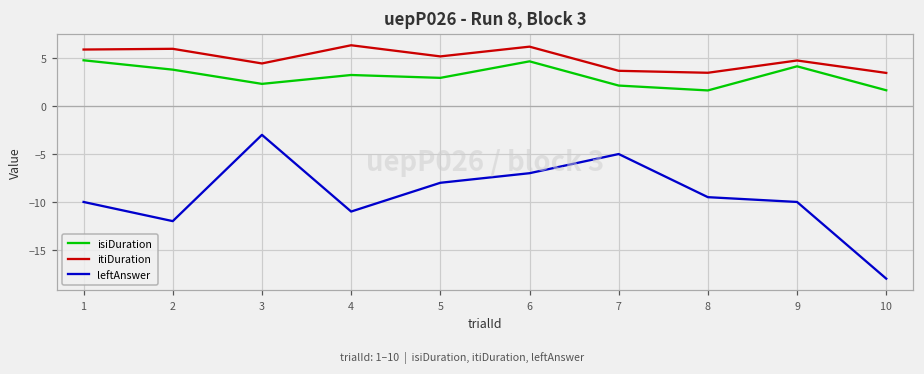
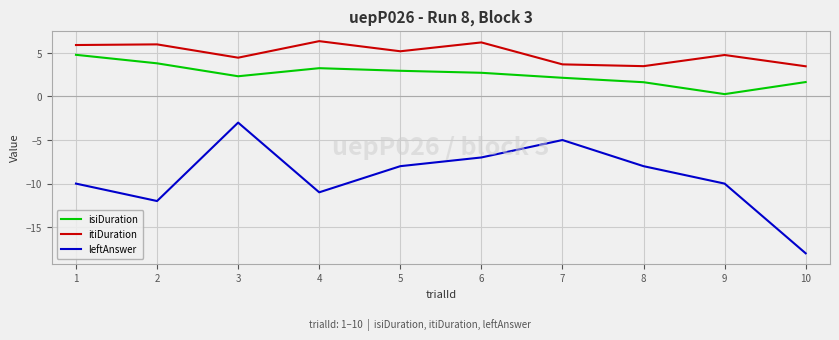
isiDuration, 6: 5 -> 3
leftAnswer, 8: -10 -> -8
isiDuration, 9: 4 -> 0
